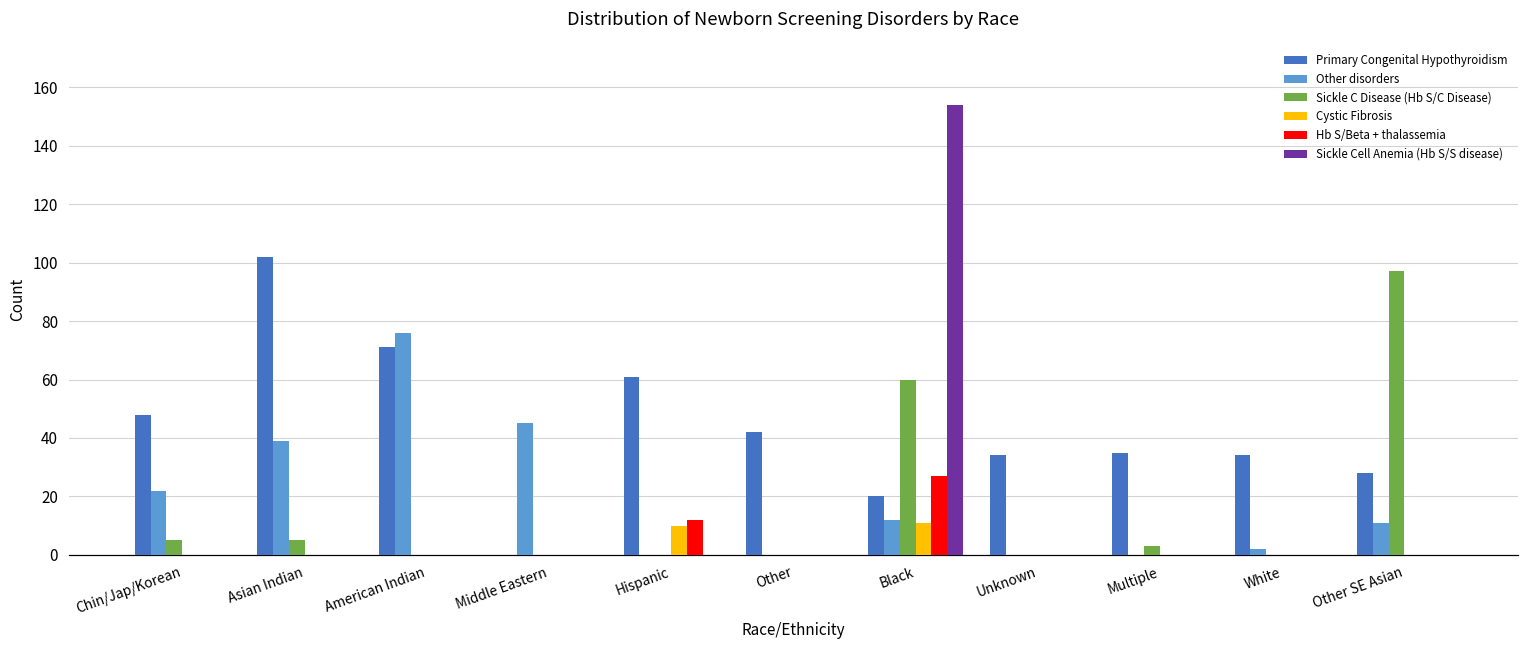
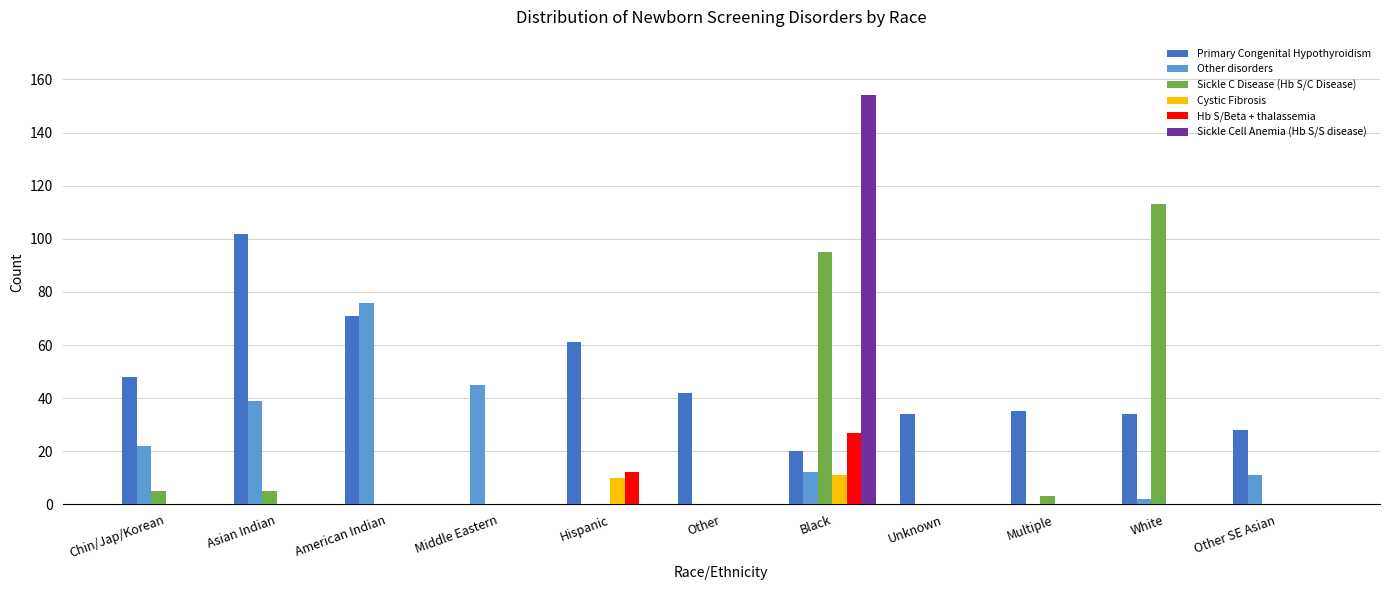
Sickle C Disease (Hb S/C Disease), Black: 60 -> 95
Sickle C Disease (Hb S/C Disease), White: 0 -> 113
Sickle C Disease (Hb S/C Disease), Other SE Asian: 97 -> 0
